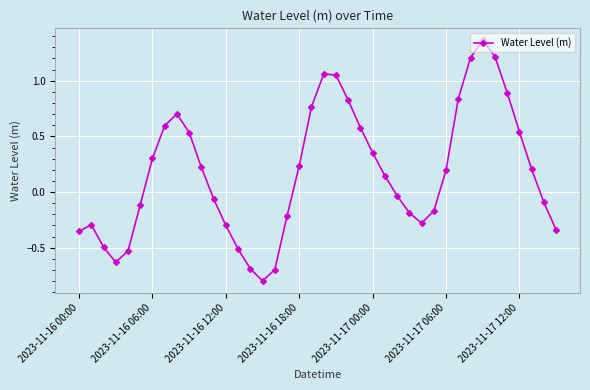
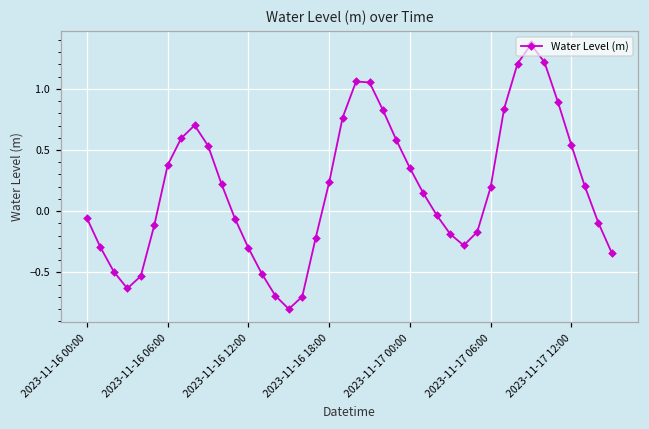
2023-11-16 00:00: -0.35 -> -0.06
2023-11-16 06:00: 0.30 -> 0.38
